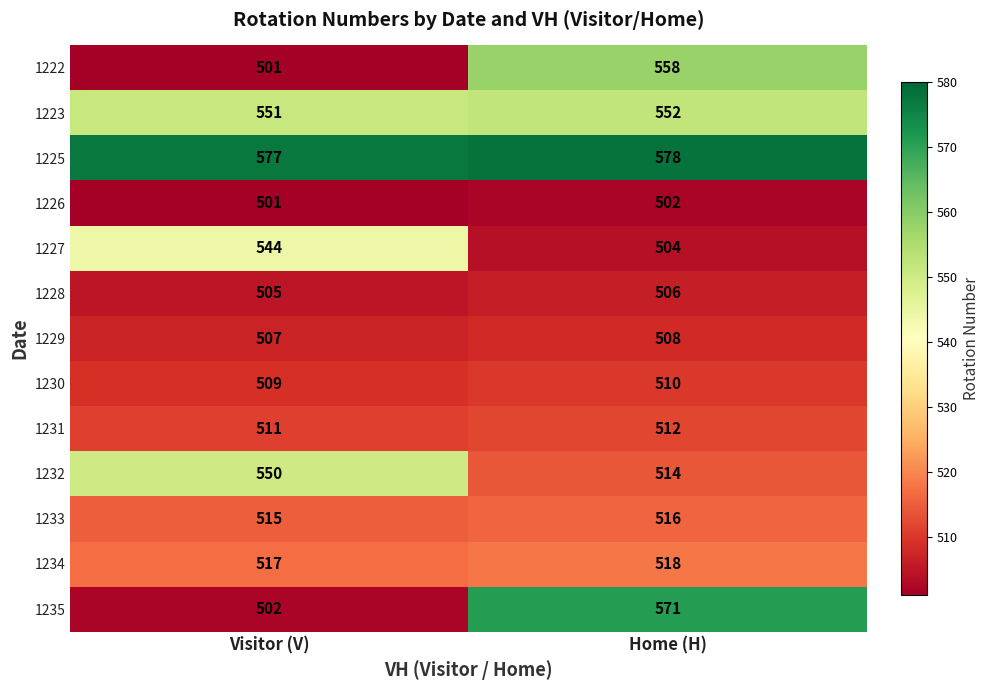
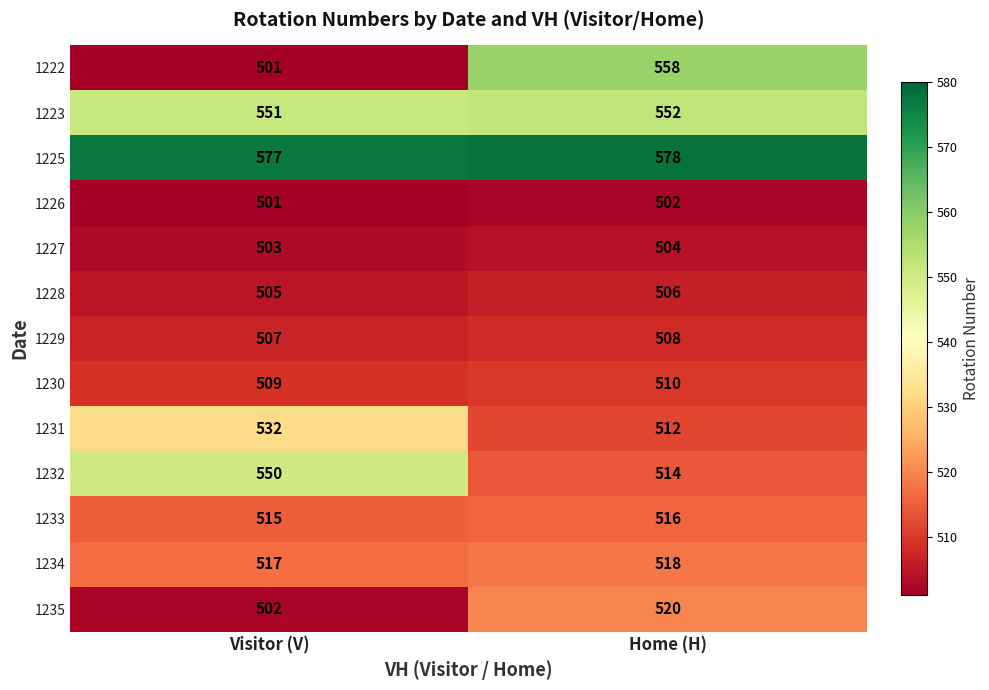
1227, Visitor (V): 544 -> 503
1231, Visitor (V): 511 -> 532
1235, Home (H): 571 -> 520
